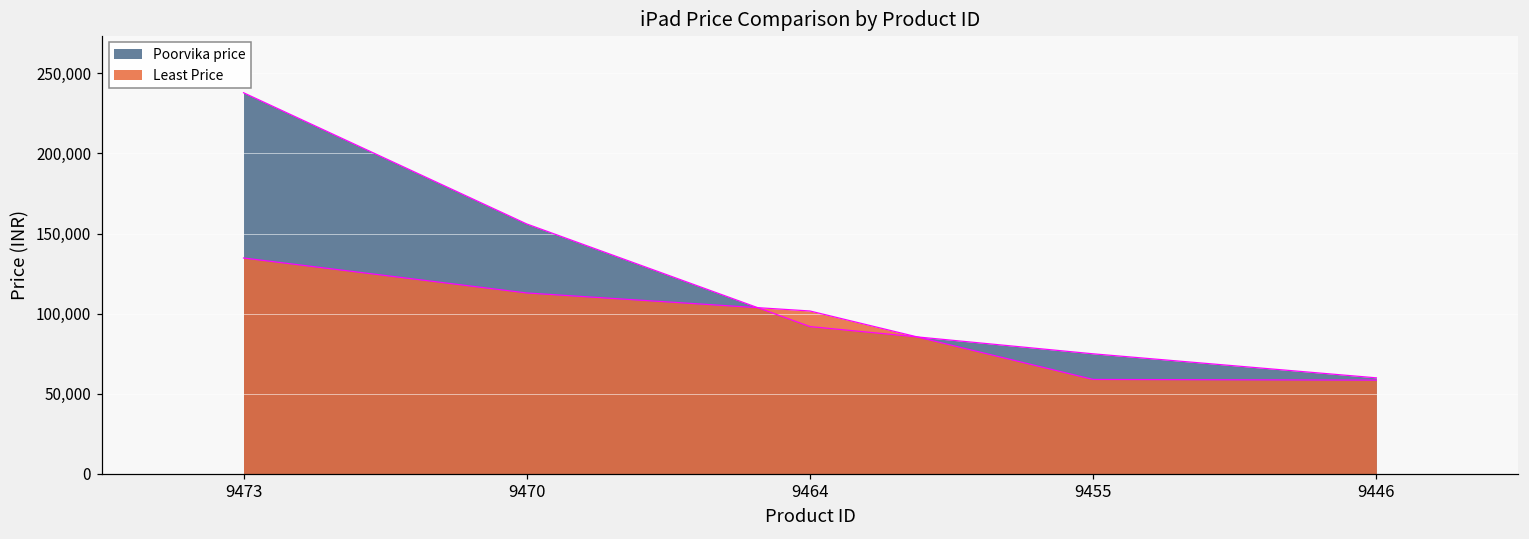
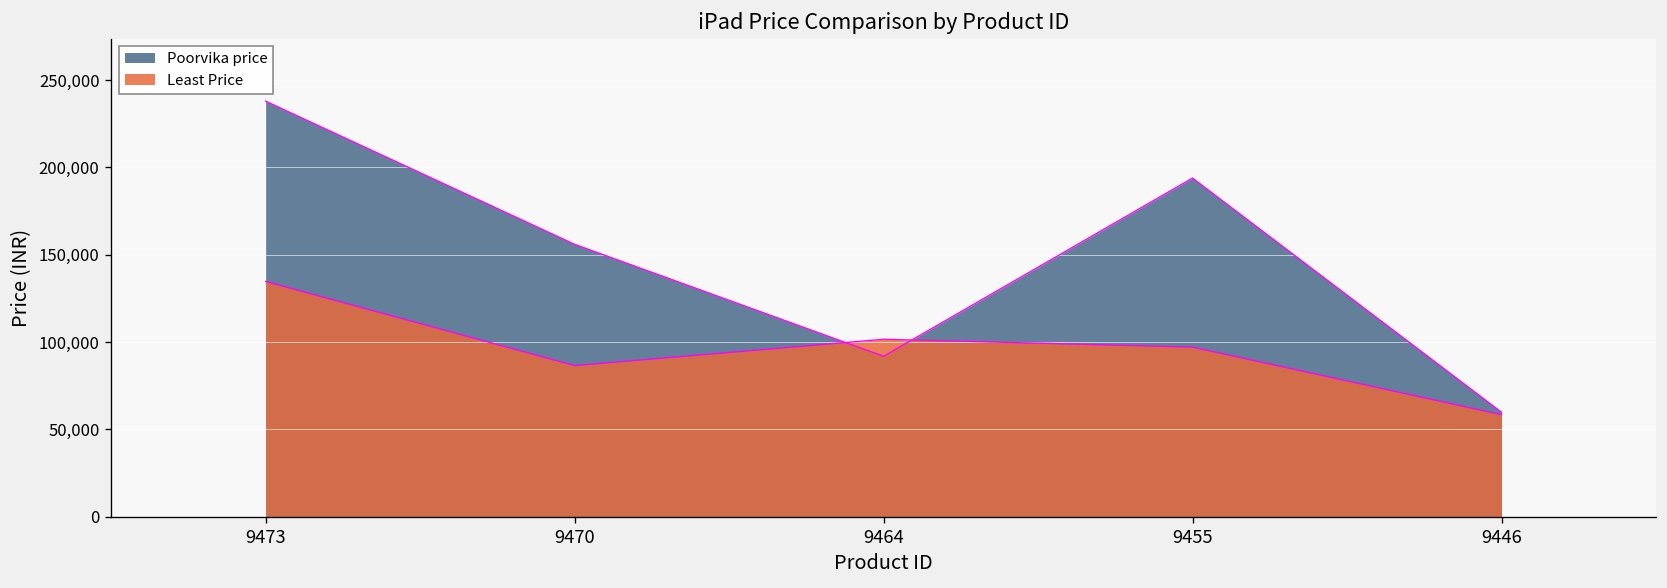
Least Price, 9470: 113,000 -> 87,000
Poorvika price, 9455: 75,000 -> 194,000
Least Price, 9455: 59,000 -> 97,000
